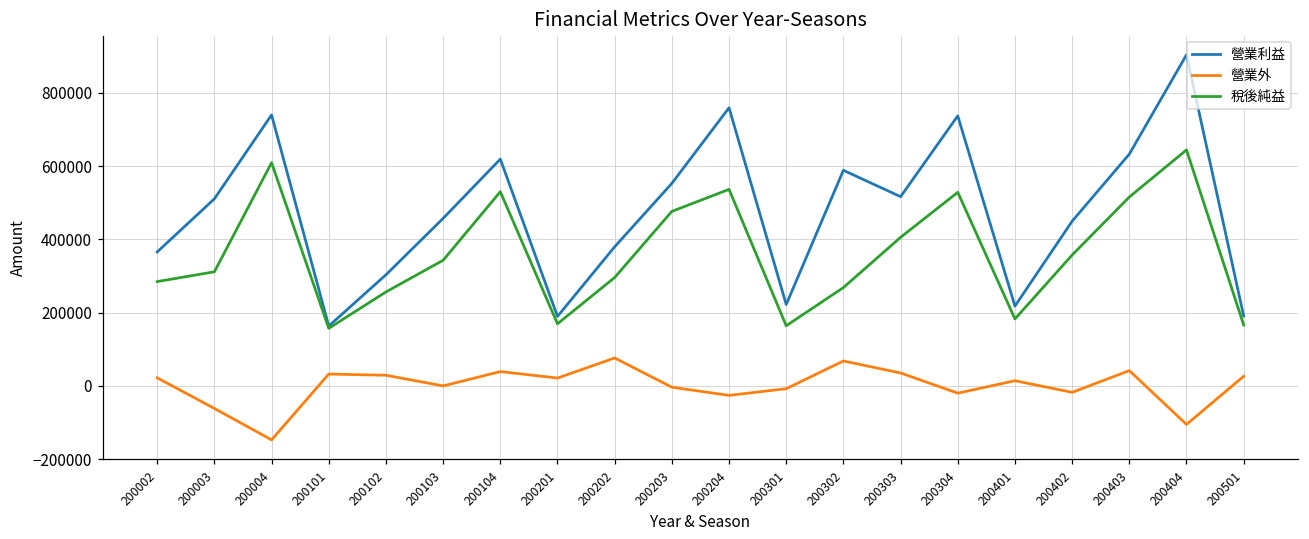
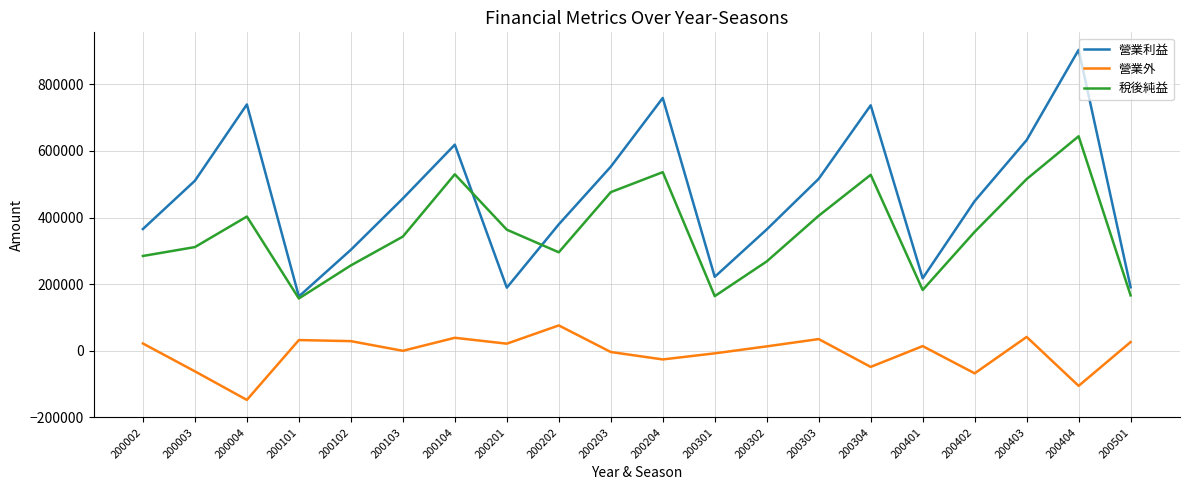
稅後純益, 200004: 610000 -> 400000
稅後純益, 200201: 170000 -> 360000
營業利益, 200302: 590000 -> 360000
營業外, 200302: 70000 -> 10000
營業外, 200304: -20000 -> -50000
營業外, 200402: -20000 -> -70000
